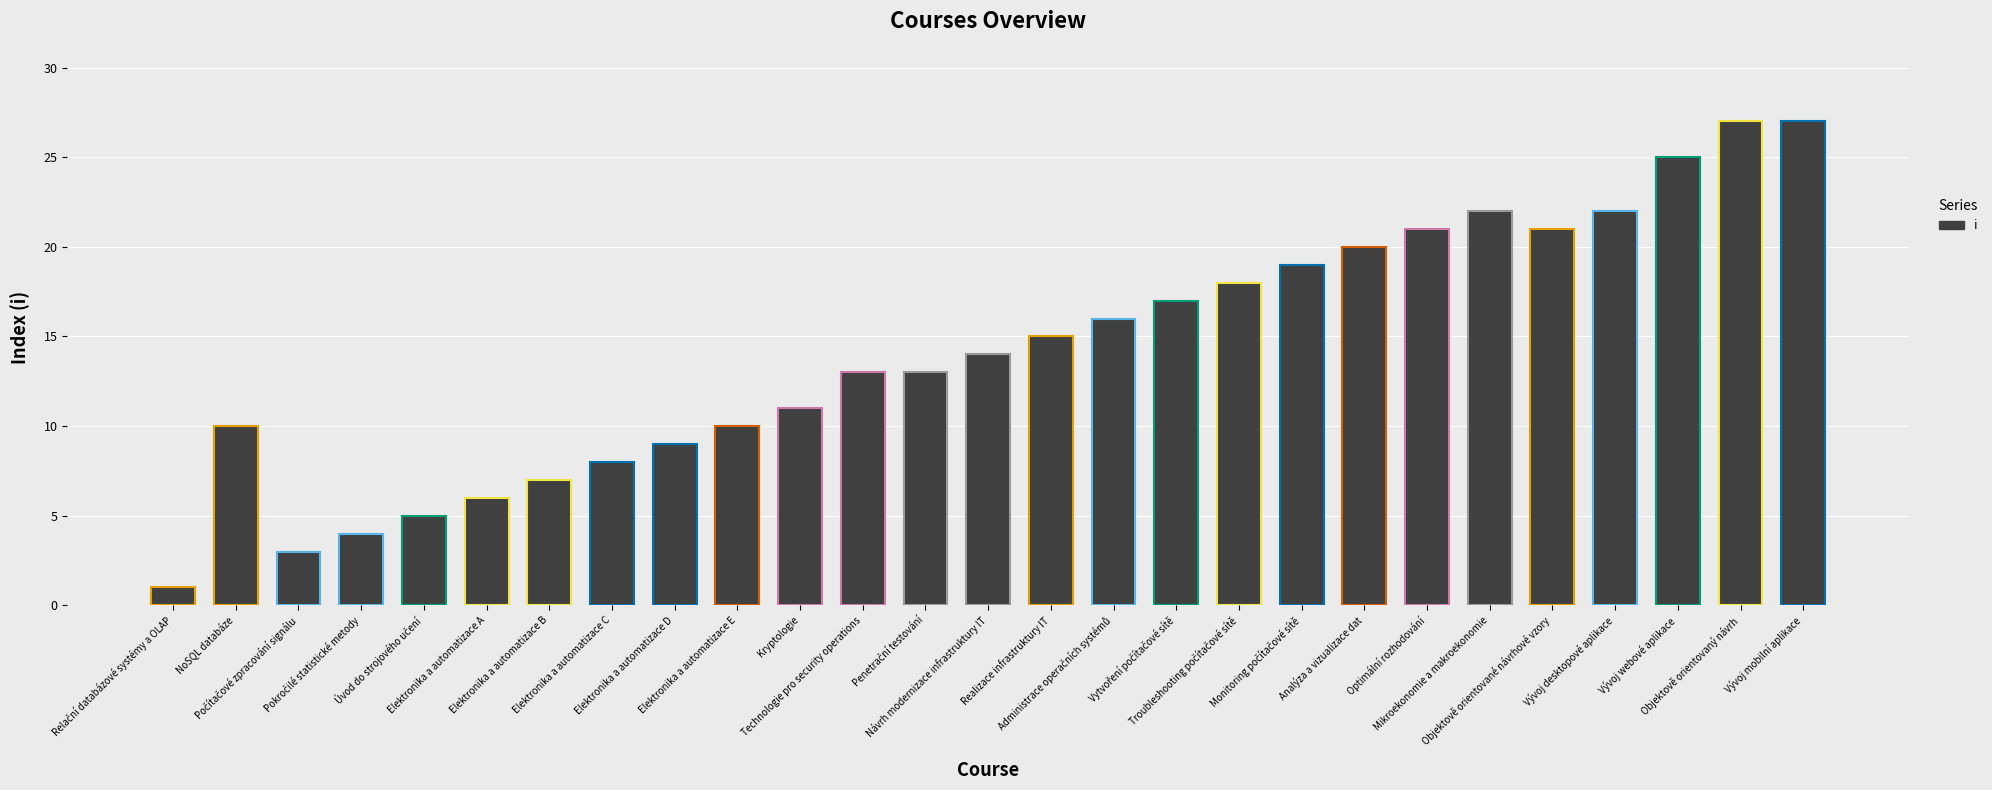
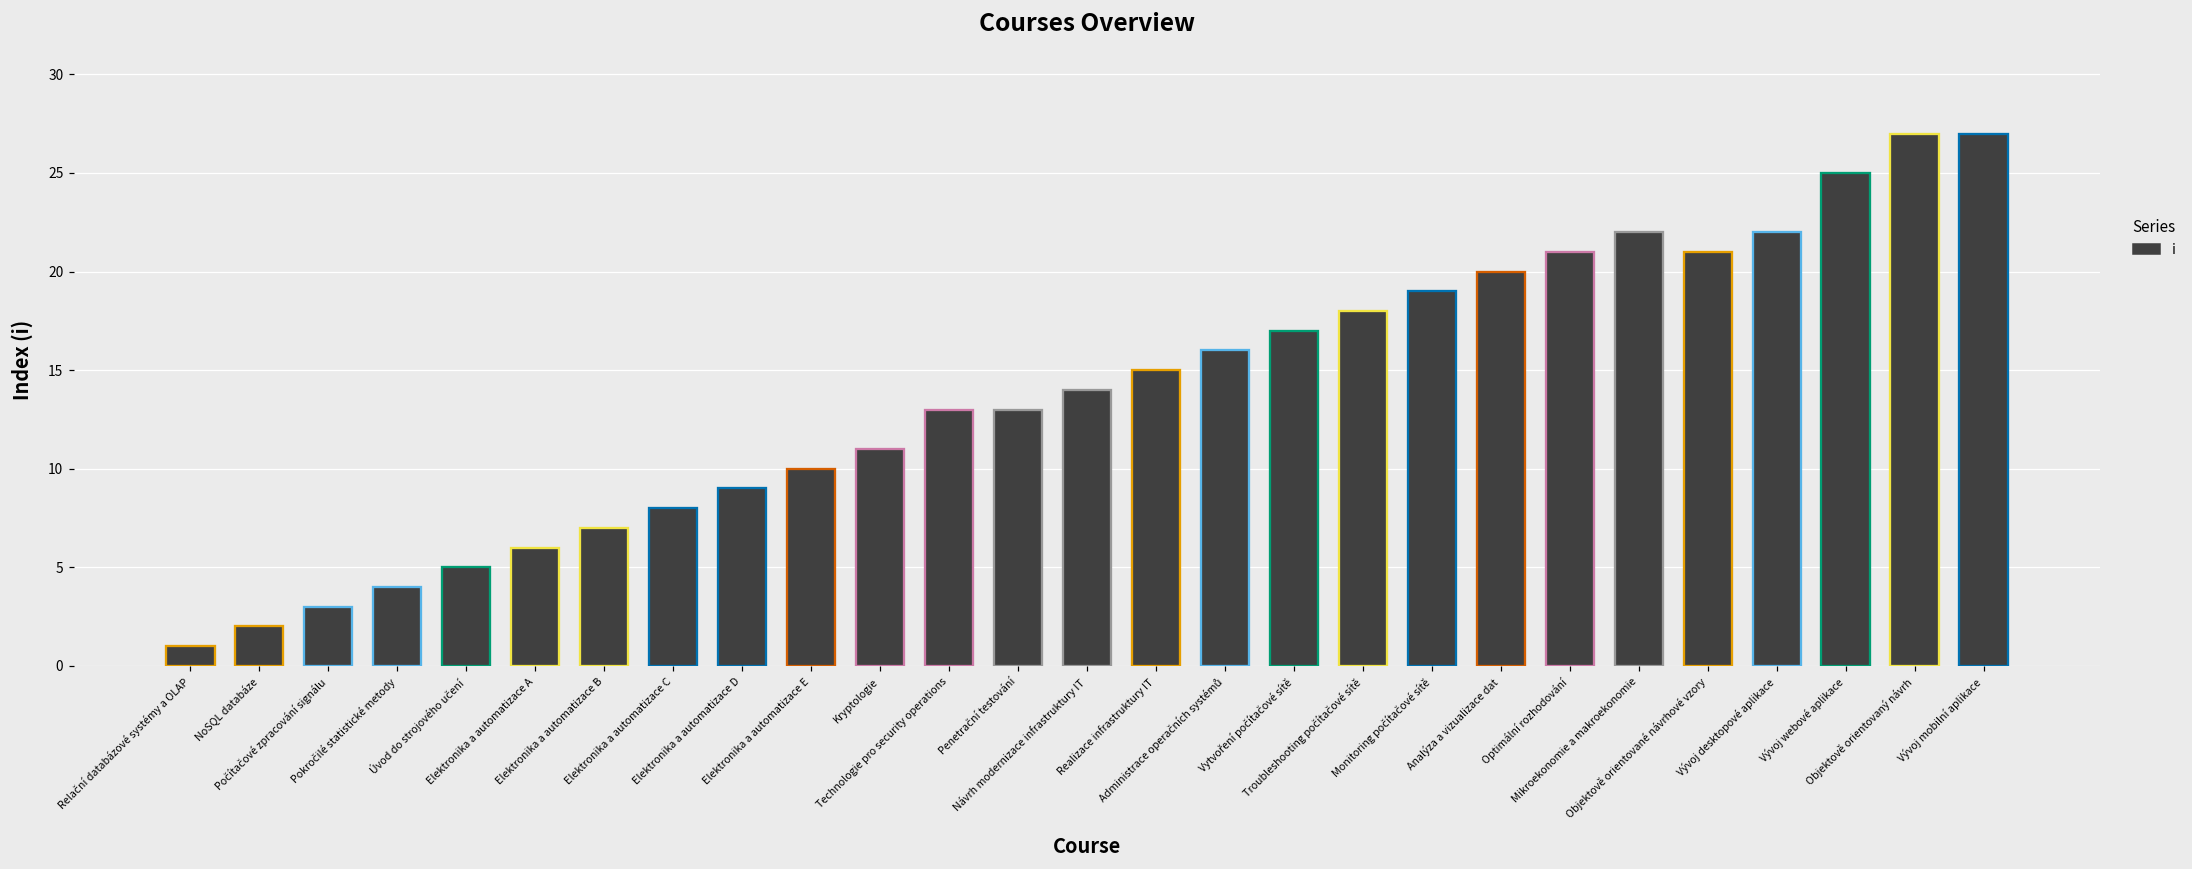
NoSQL databáze: 10 -> 2
